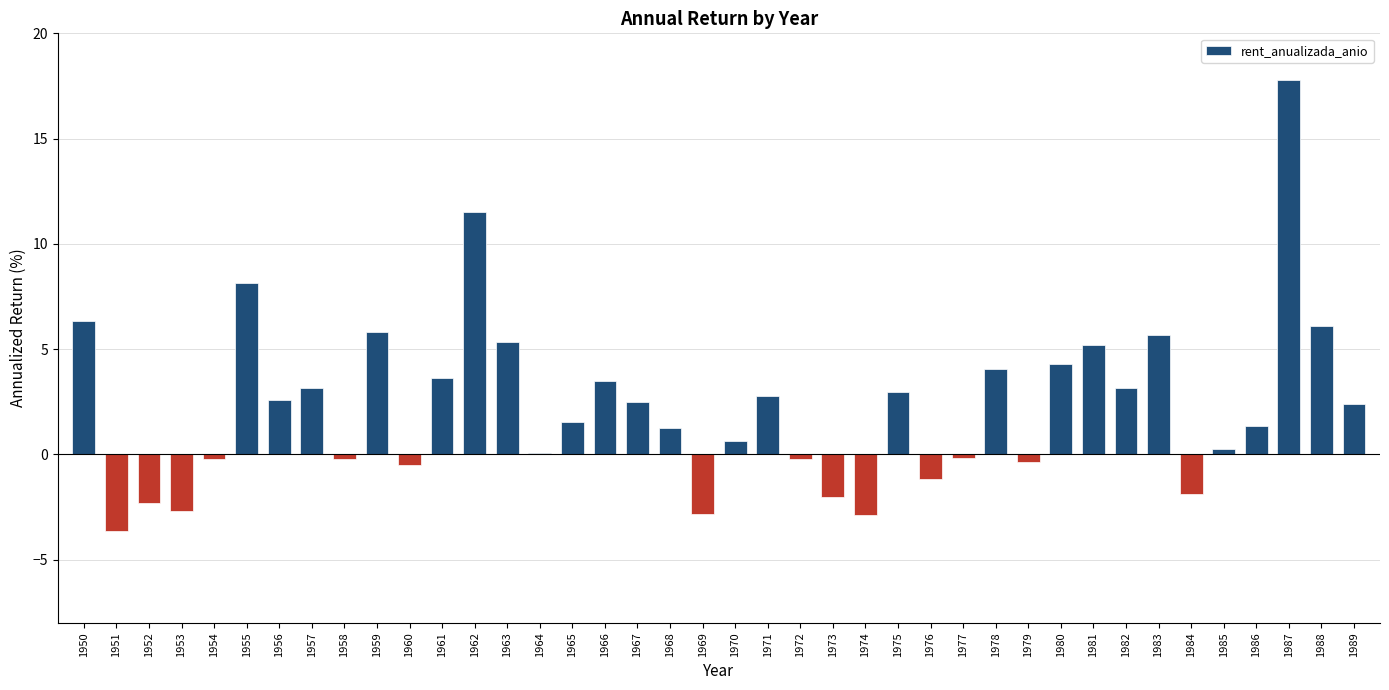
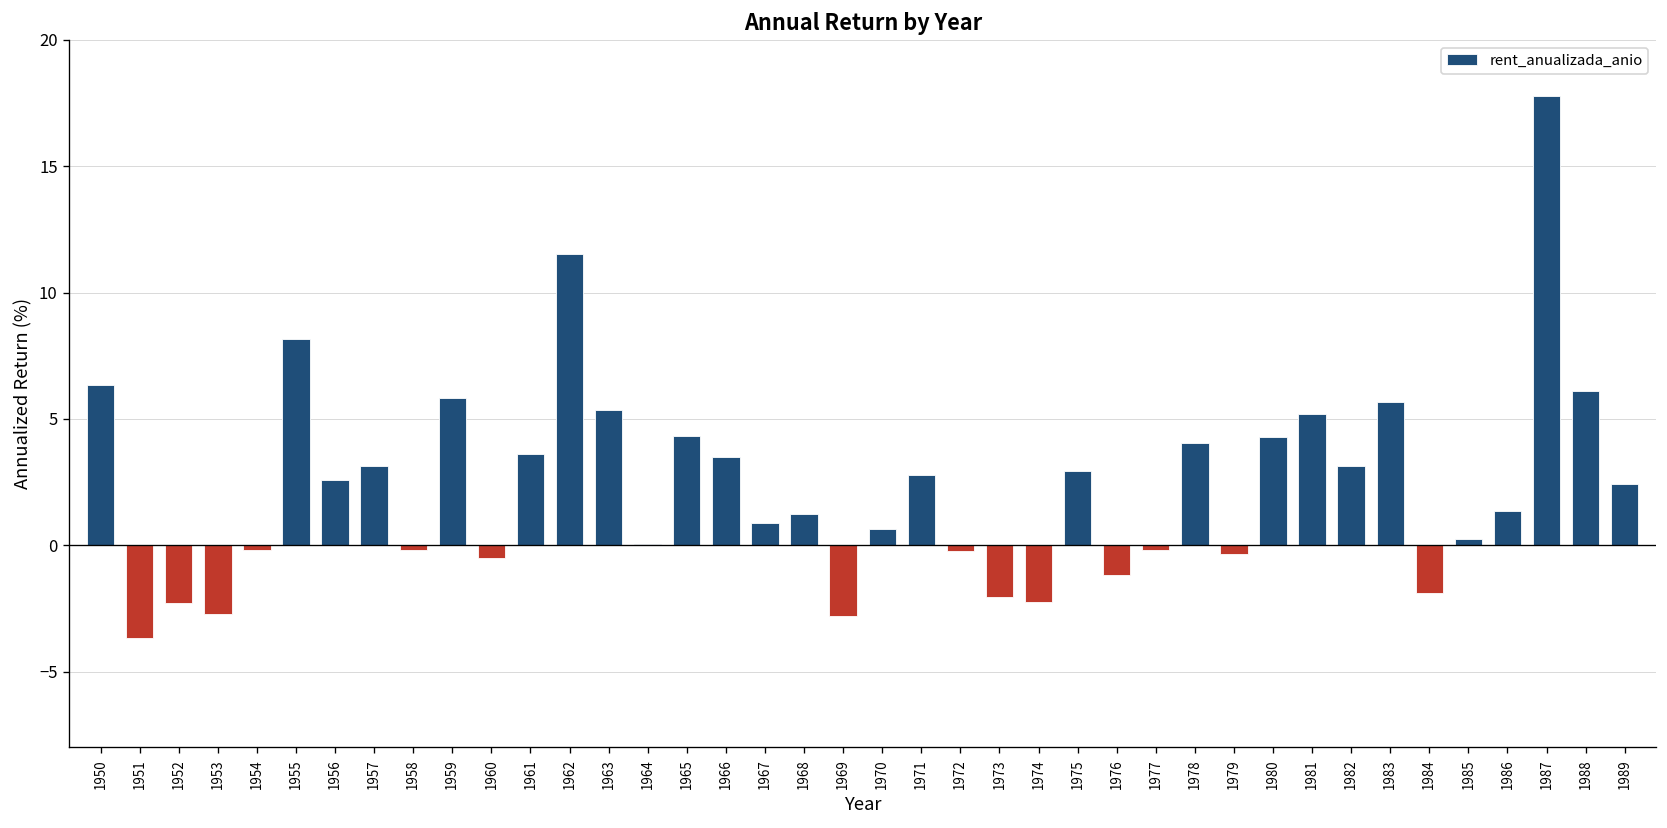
1965: 1.5 -> 4.3
1967: 2.5 -> 0.9
1974: -2.9 -> -2.2
